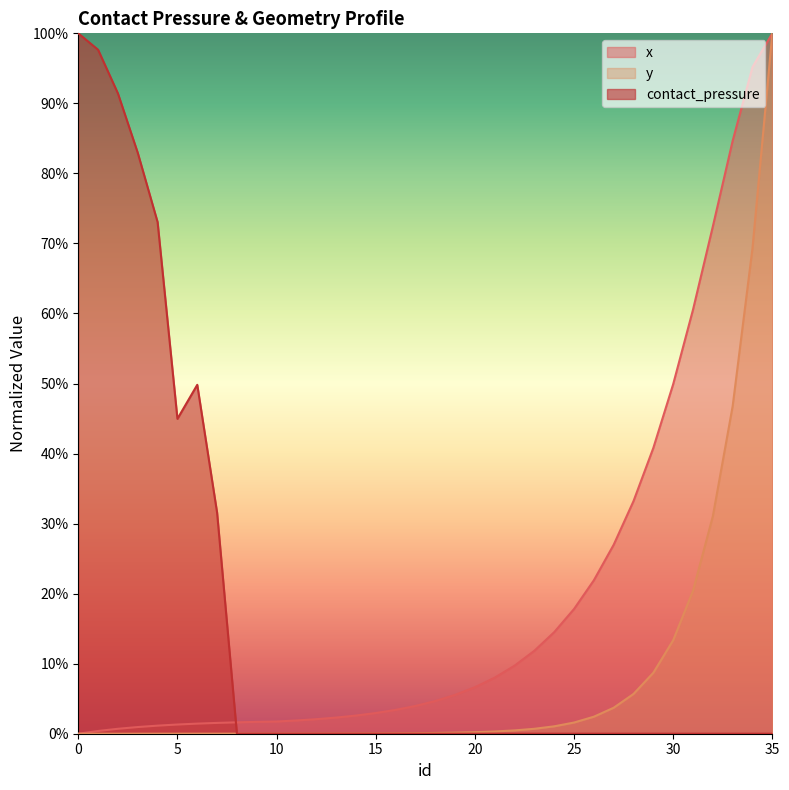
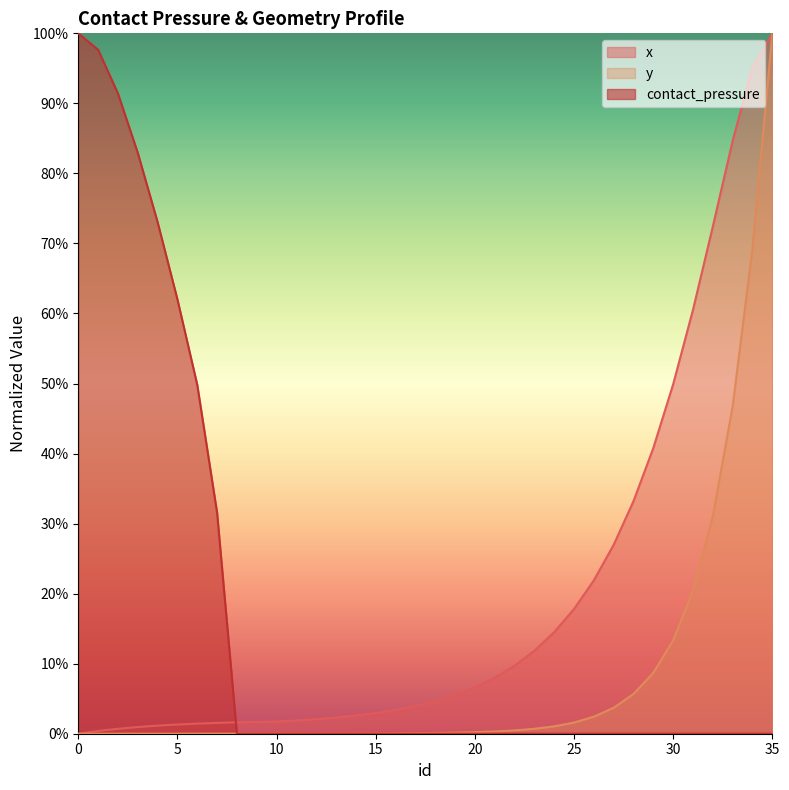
contact_pressure, 5: 45% -> 62%
